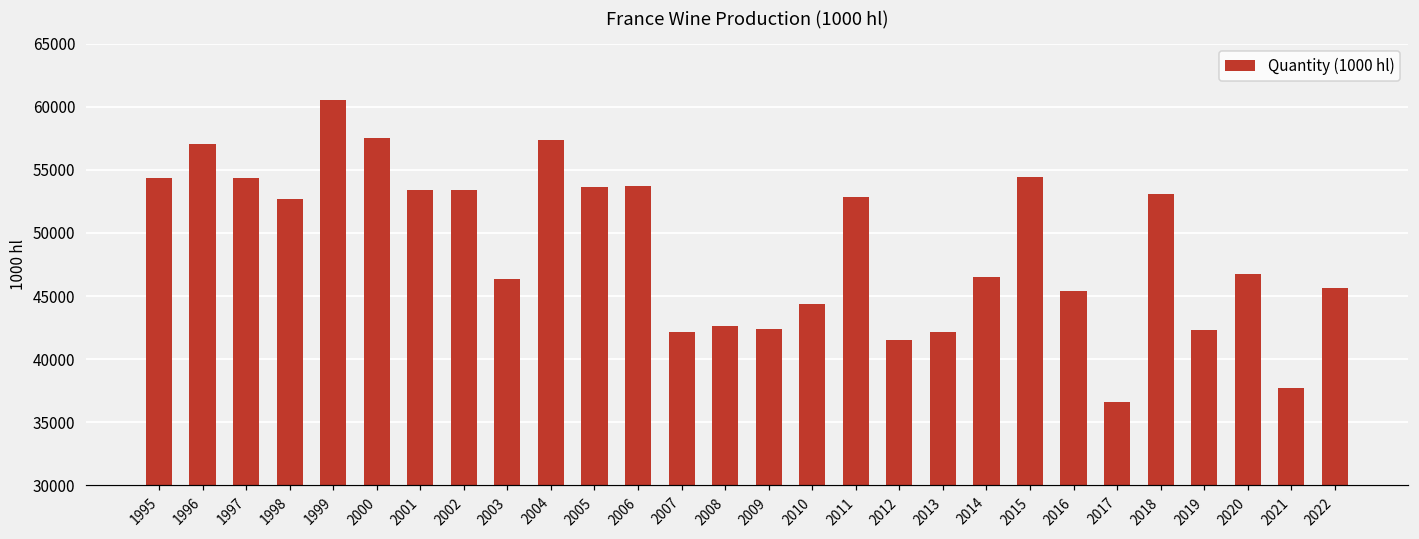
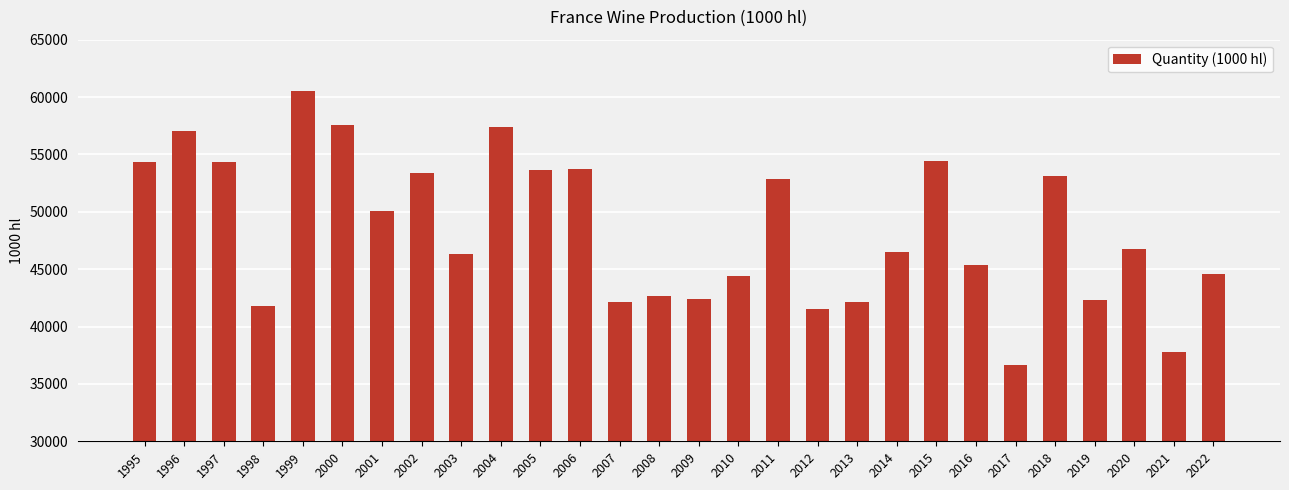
1998: 52700 -> 41800
2001: 53400 -> 50100
2022: 45600 -> 44500
